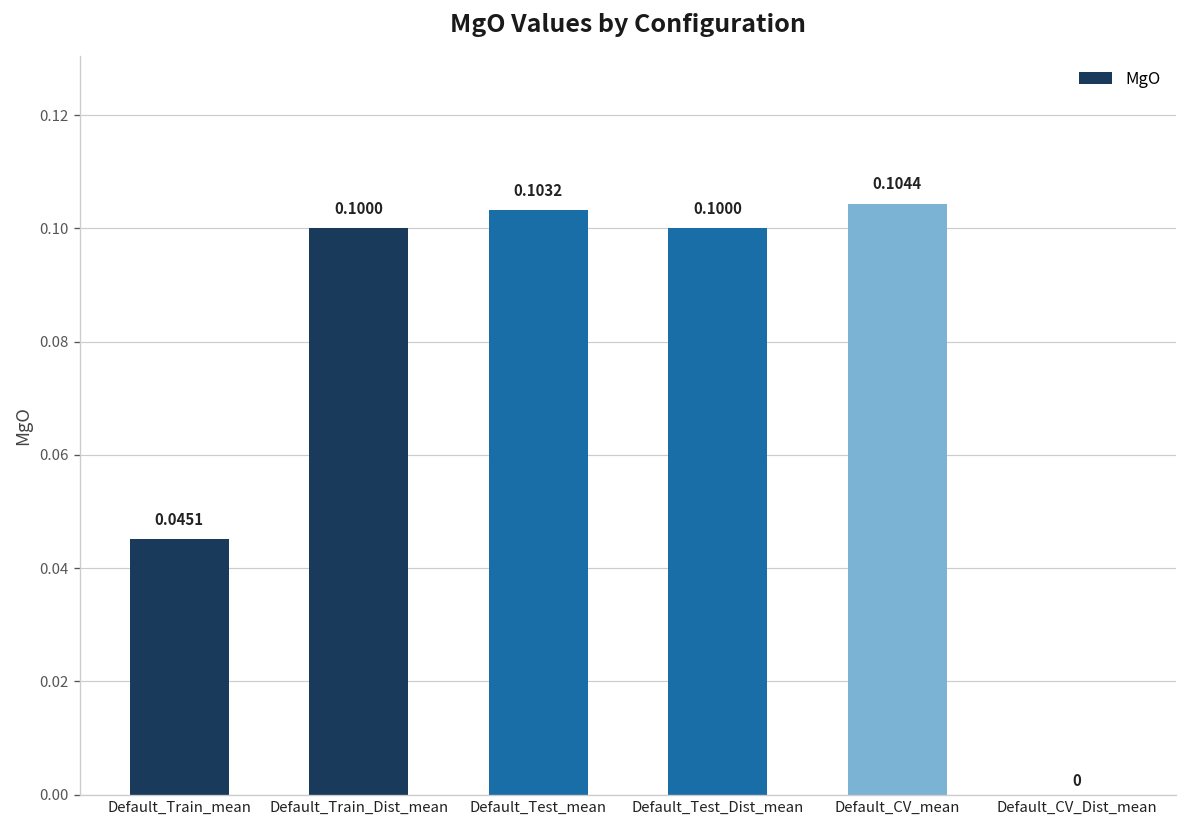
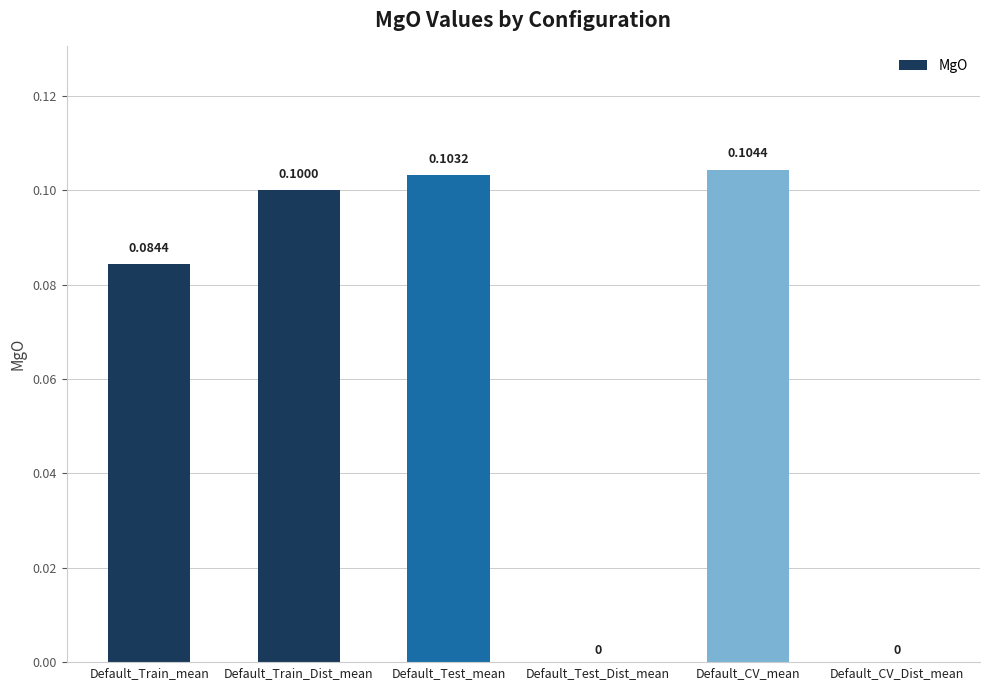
Default_Train_mean: 0.0451 -> 0.0844
Default_Test_Dist_mean: 0.1000 -> 0
